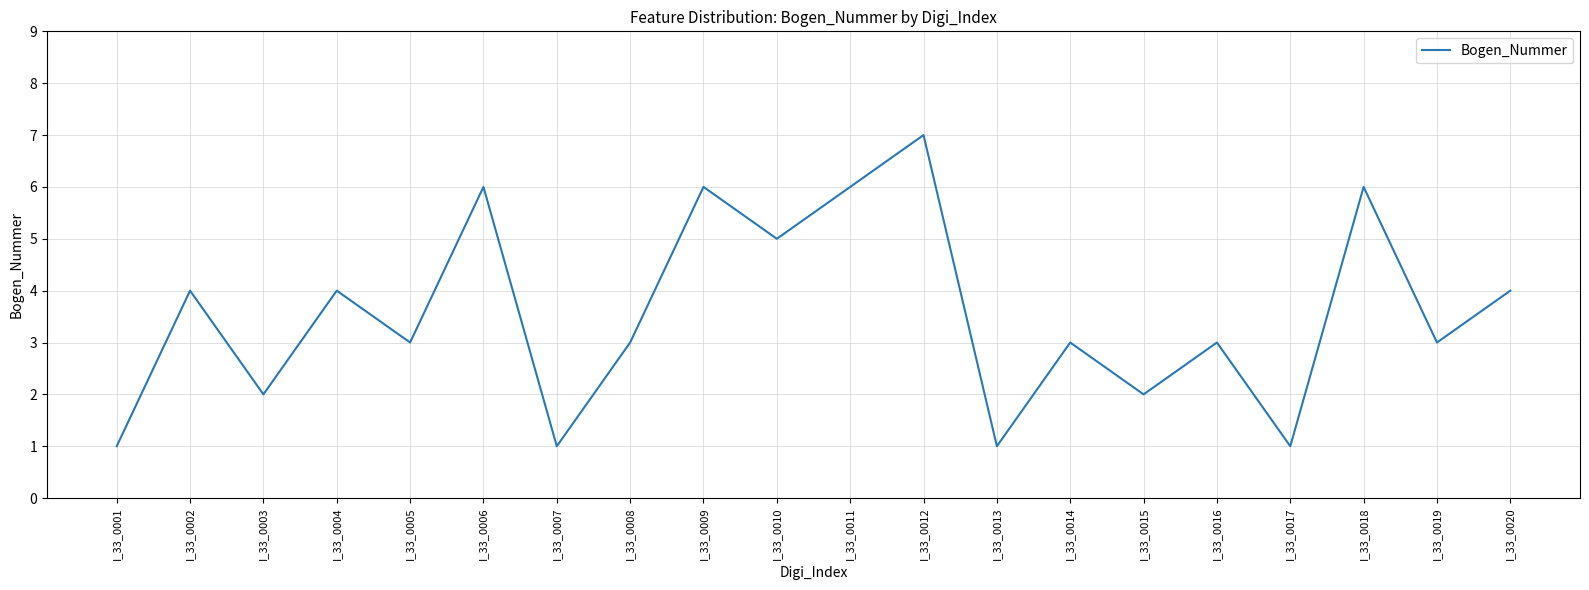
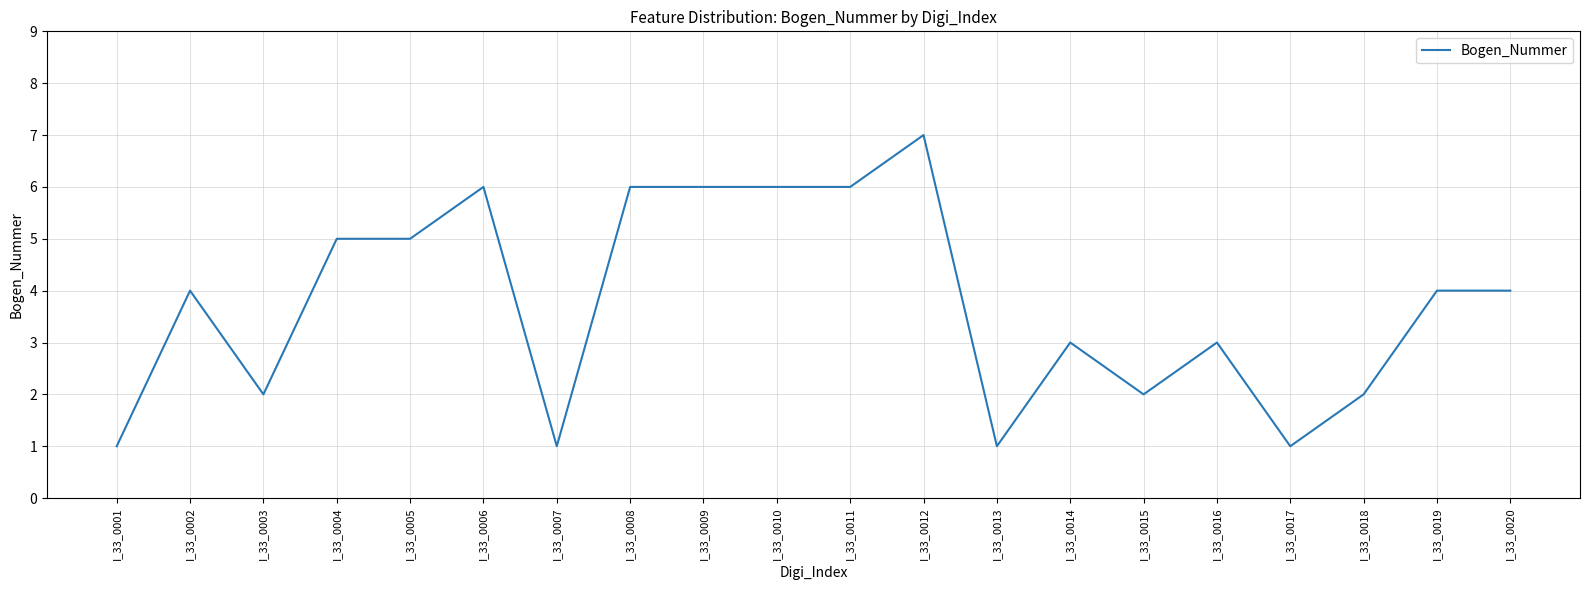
I_33_0004: 4 -> 5
I_33_0005: 3 -> 5
I_33_0008: 3 -> 6
I_33_0010: 5 -> 6
I_33_0018: 6 -> 2
I_33_0019: 3 -> 4
